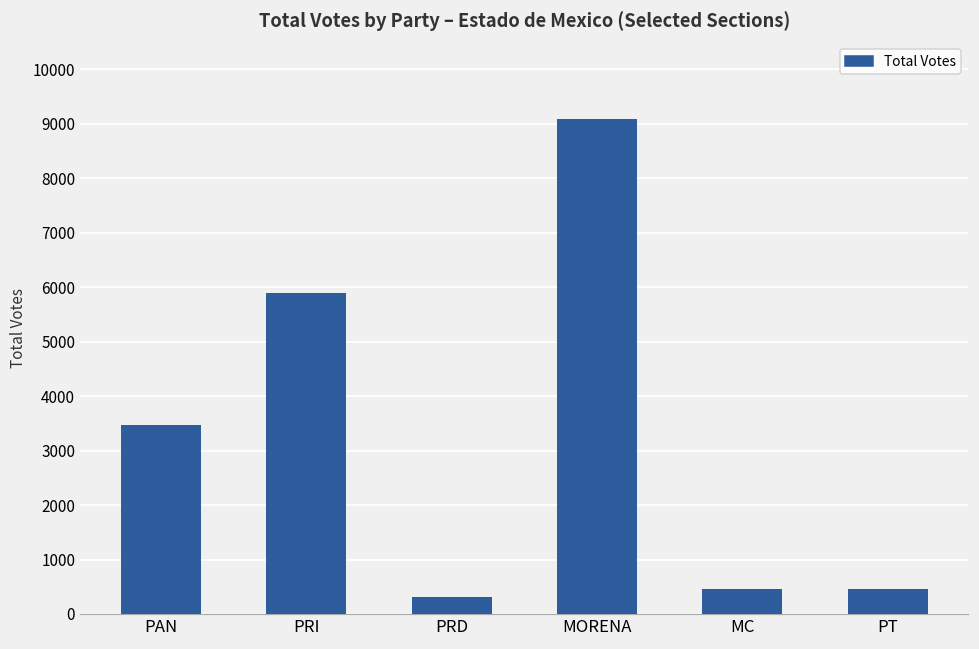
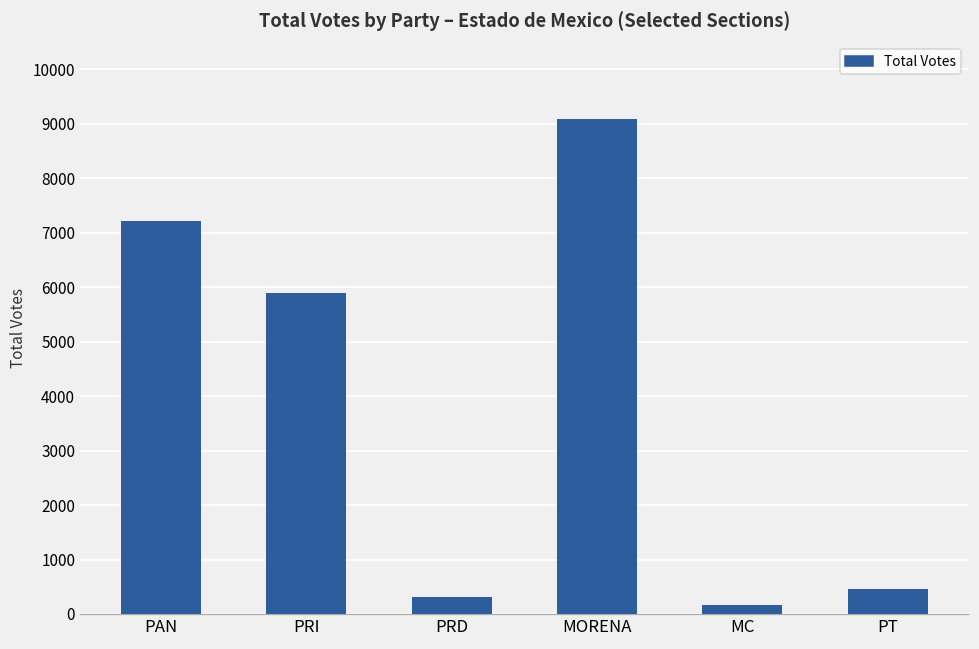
PAN: 3500 -> 7200
MC: 500 -> 200
